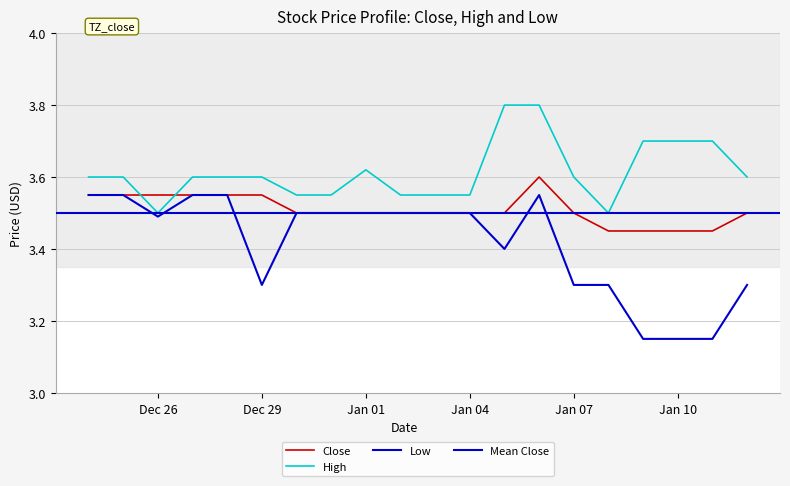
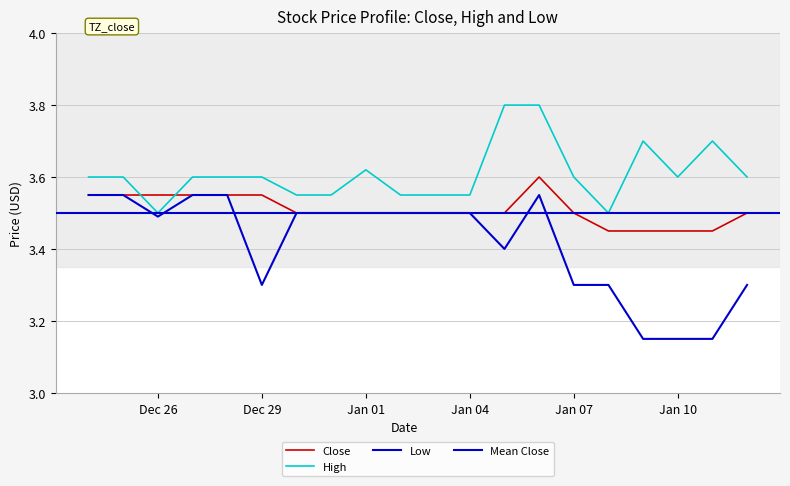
High, Jan 10: 3.7 -> 3.6
